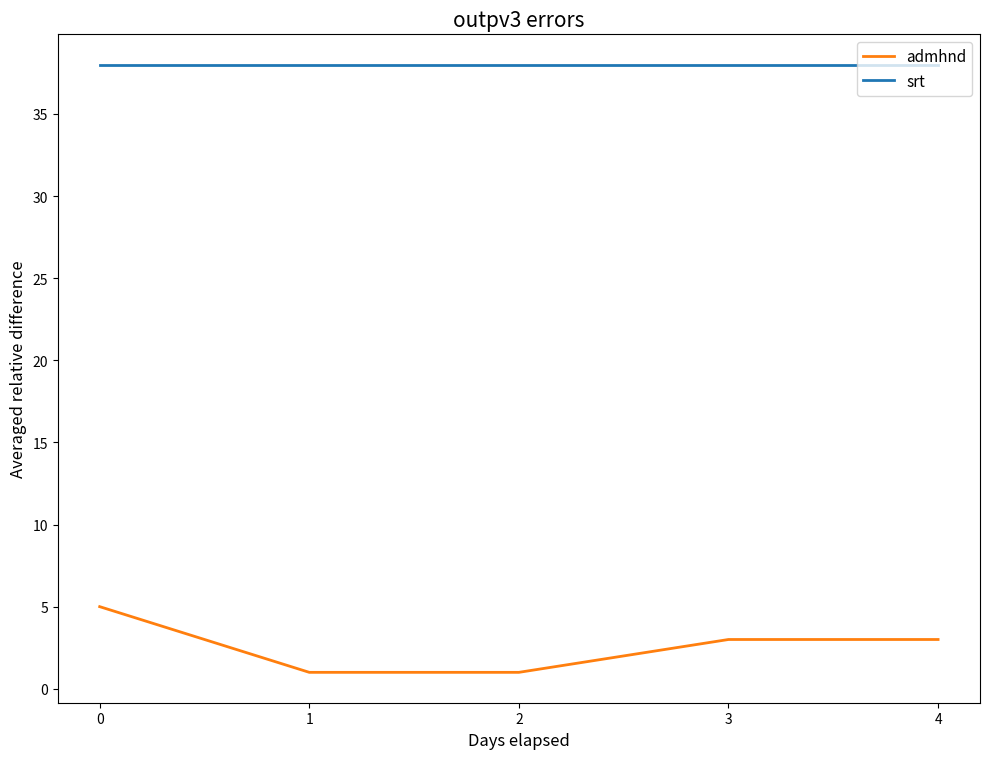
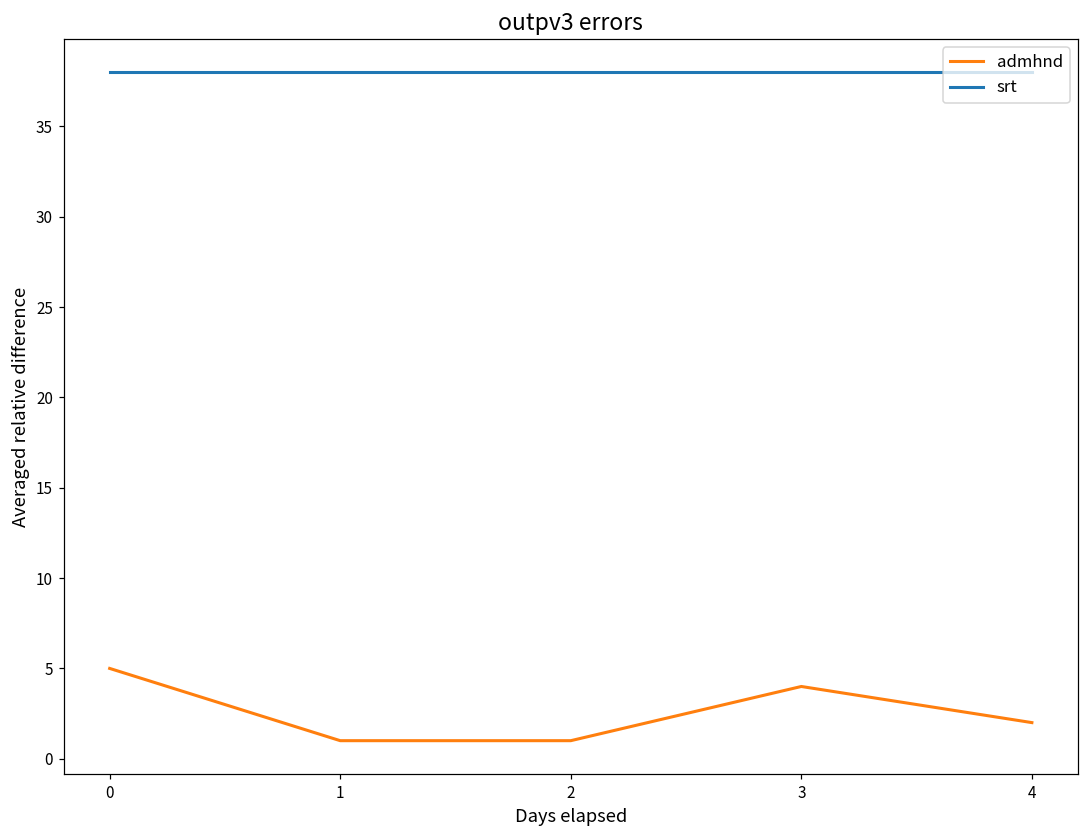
admhnd, 3: 3 -> 4
admhnd, 4: 3 -> 2
